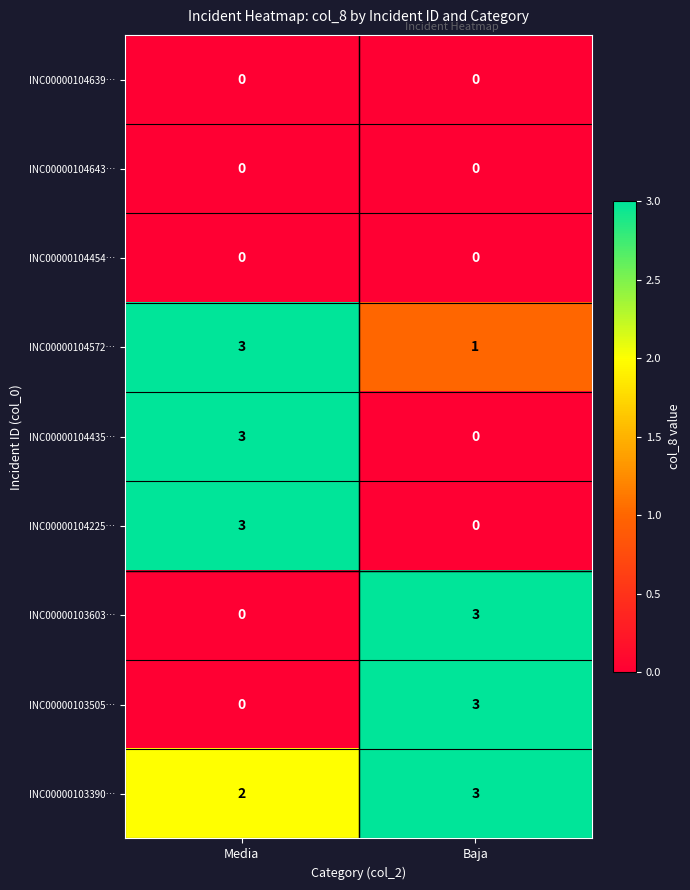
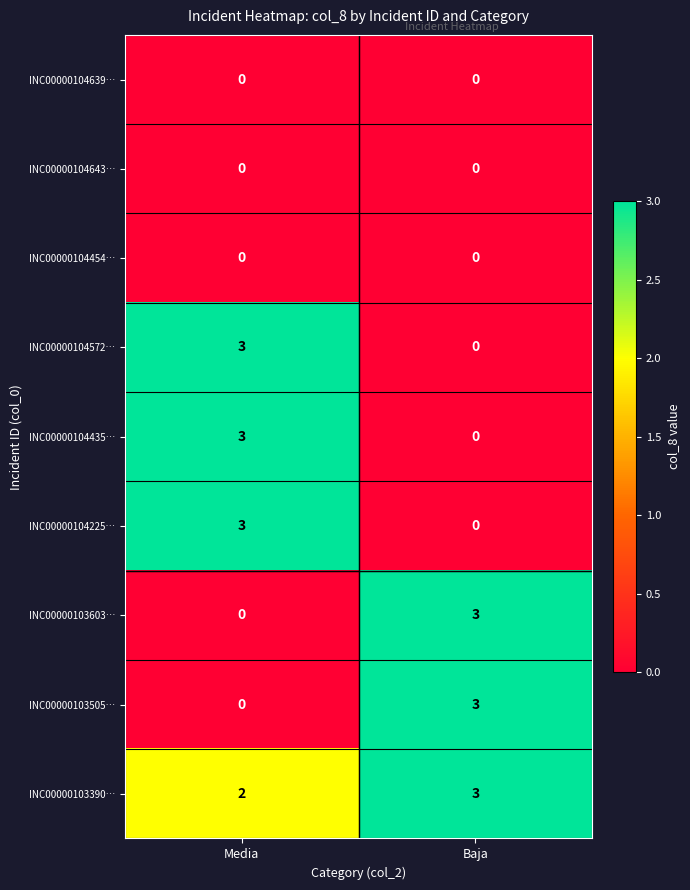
INC00000104572…, Baja: 1 -> 0
